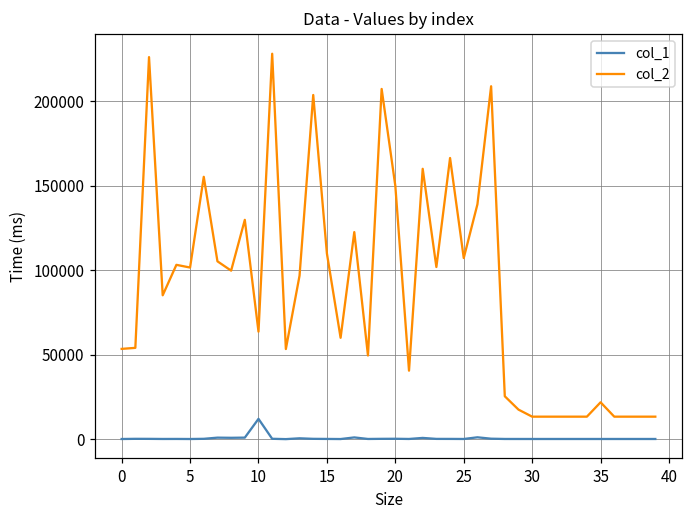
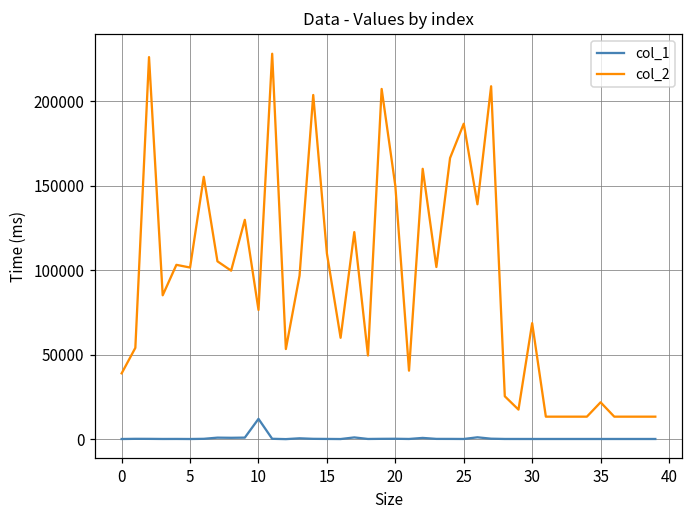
col_2, 0: 54000 -> 39000
col_2, 10: 64000 -> 77000
col_2, 25: 107000 -> 187000
col_2, 30: 13000 -> 69000
